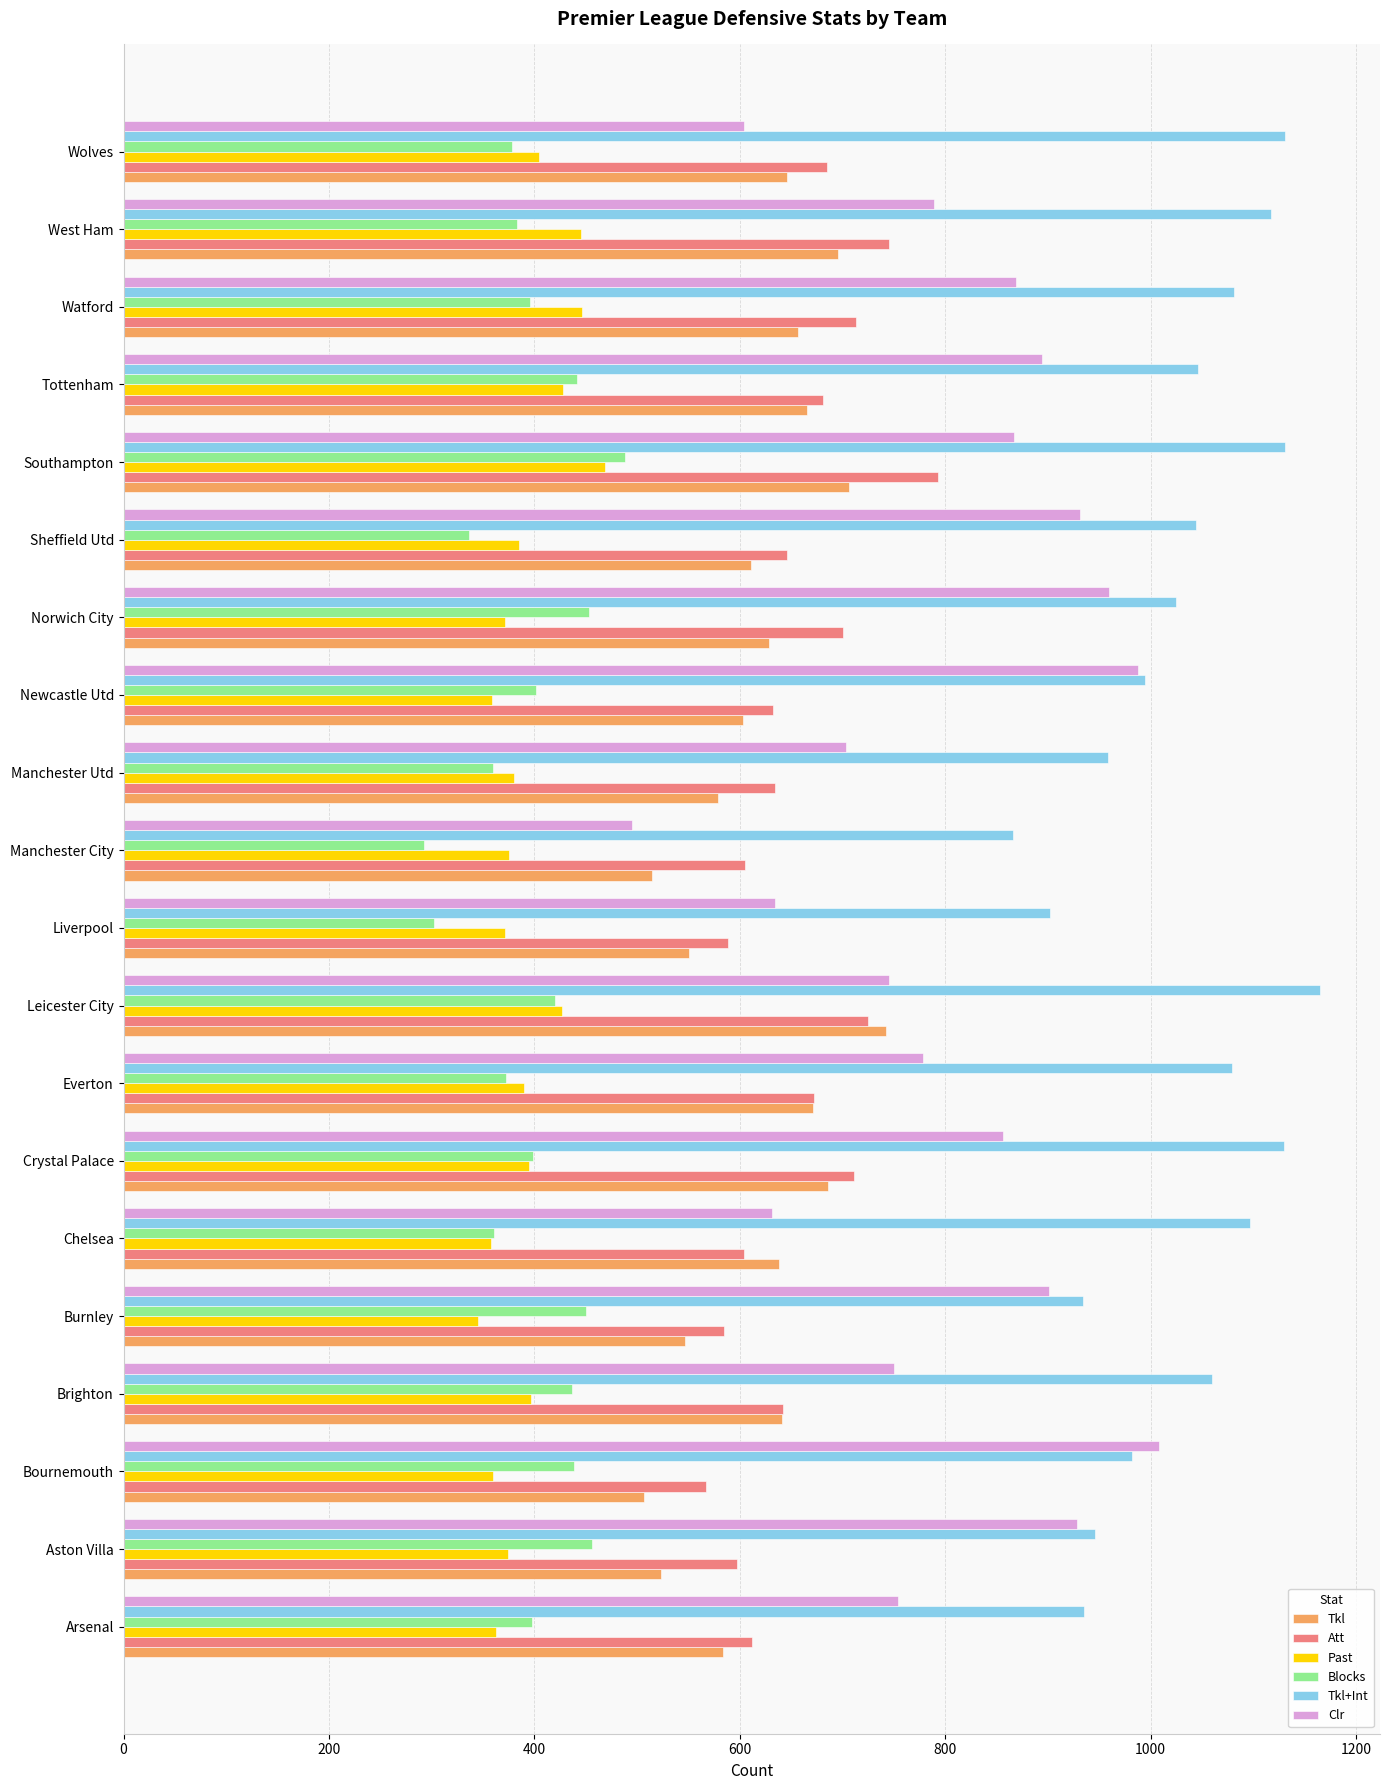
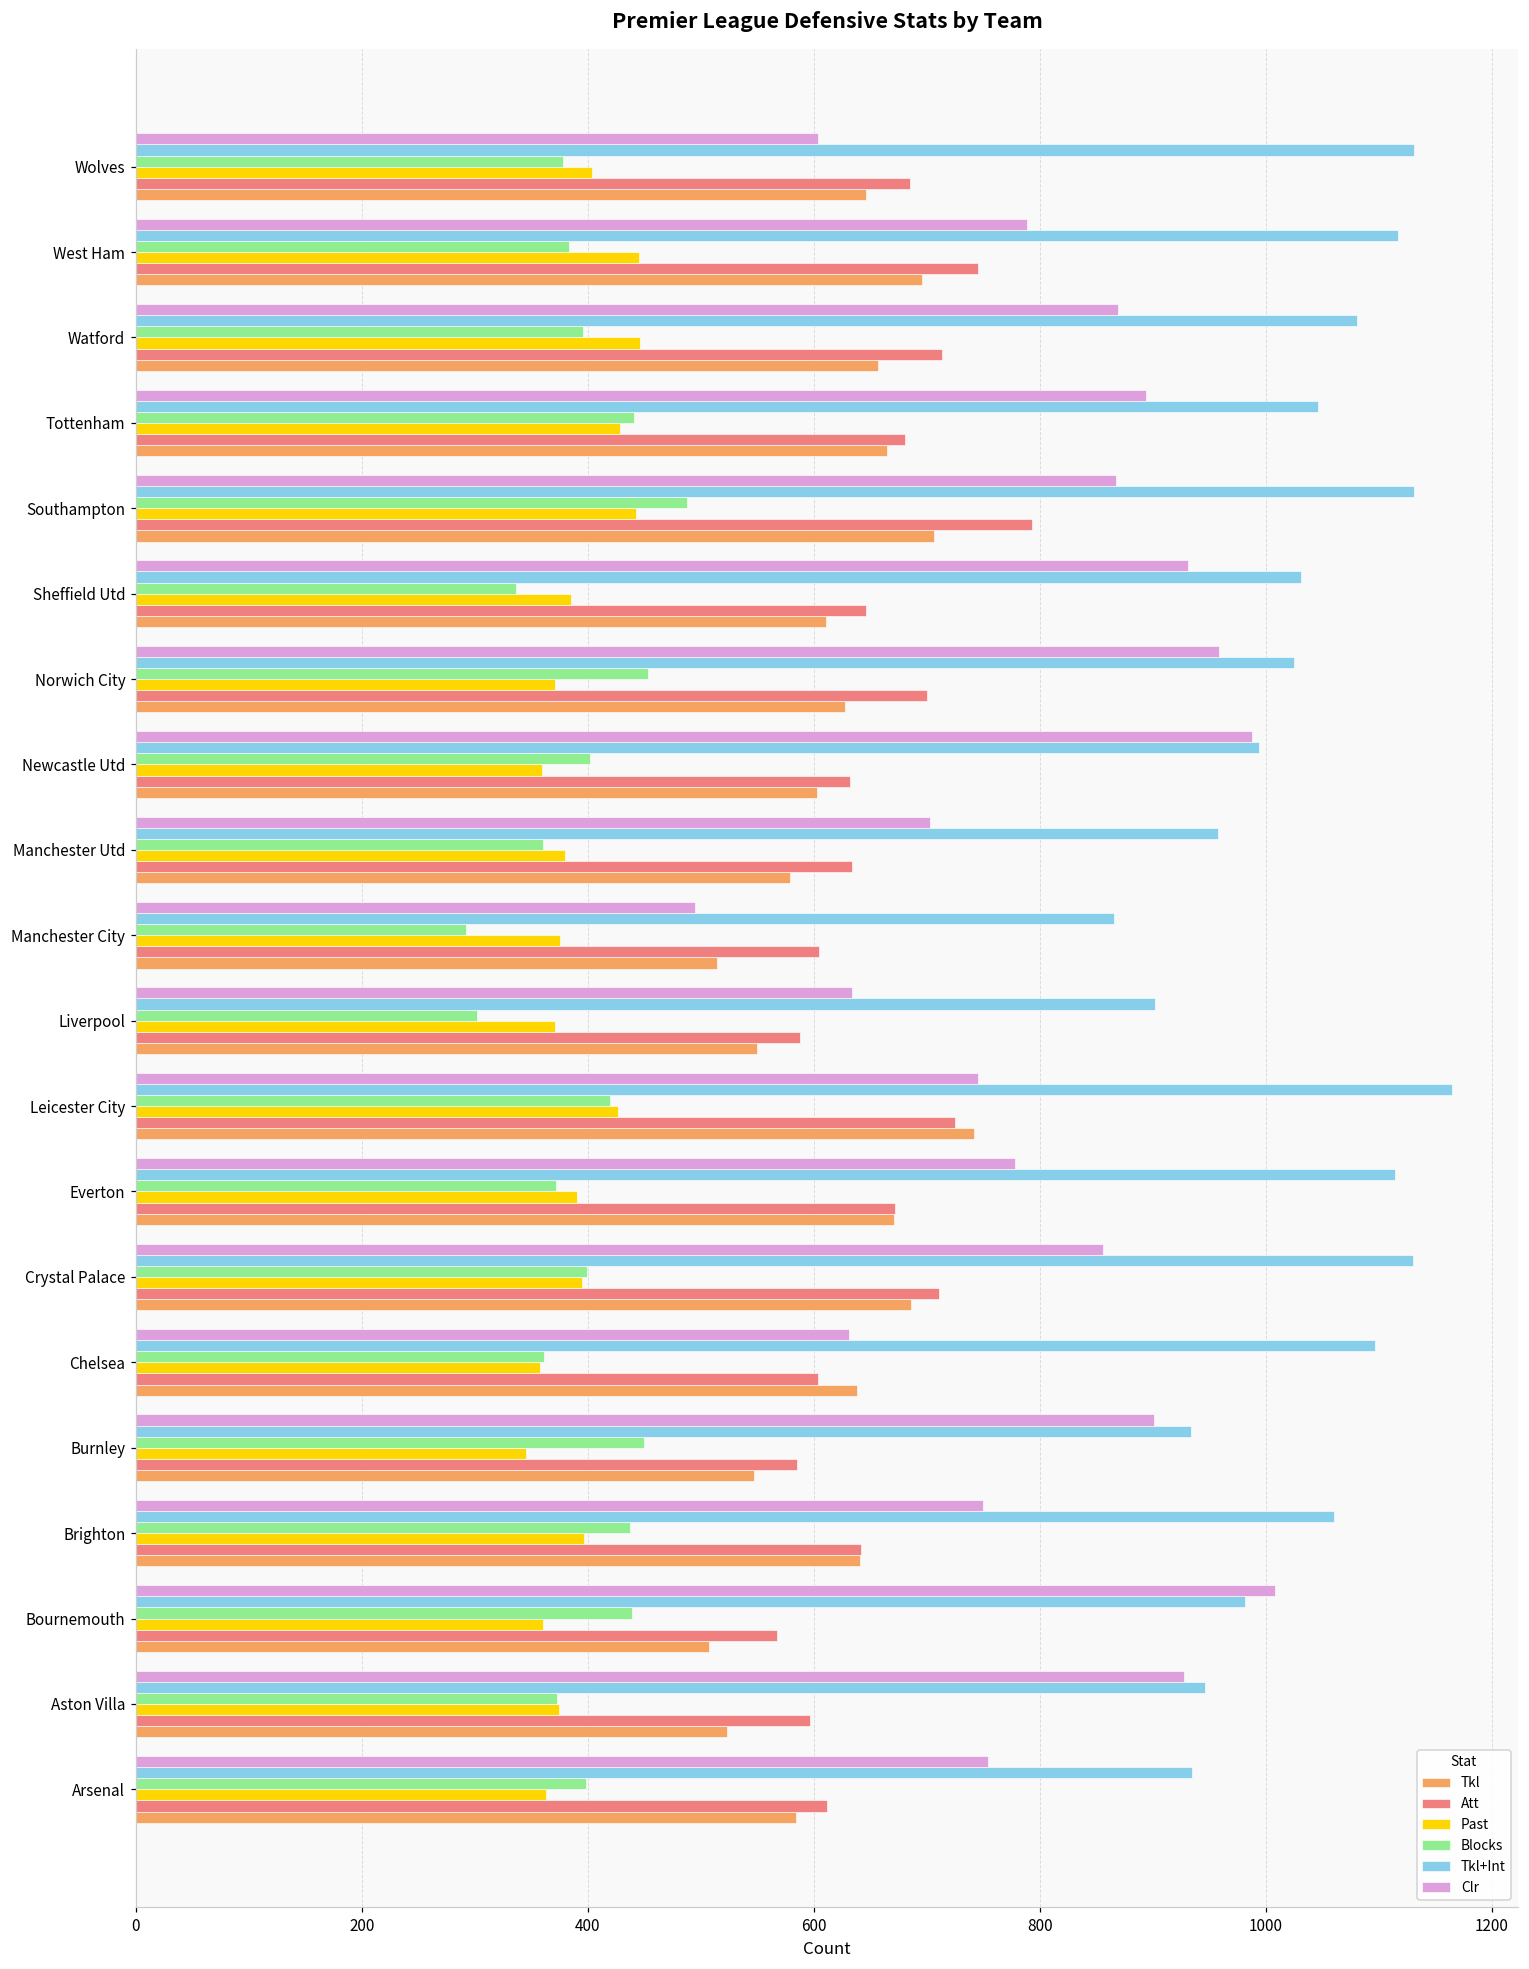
Past, Southampton: 469 -> 443
Tkl+Int, Sheffield Utd: 1044 -> 1031
Tkl+Int, Everton: 1079 -> 1114
Blocks, Aston Villa: 456 -> 373
